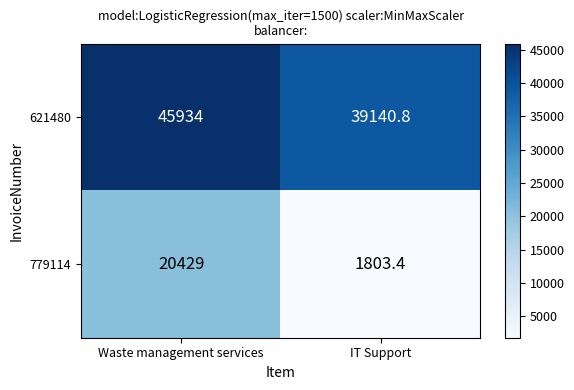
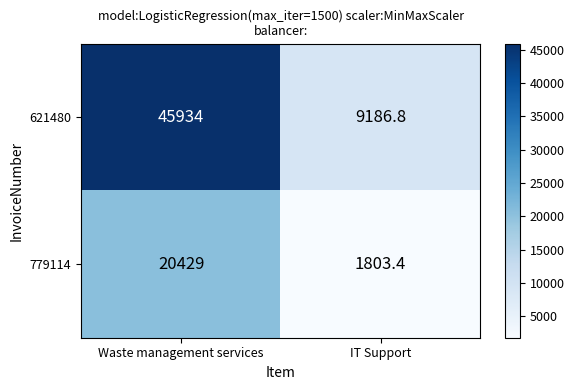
621480, IT Support: 39140.8 -> 9186.8
